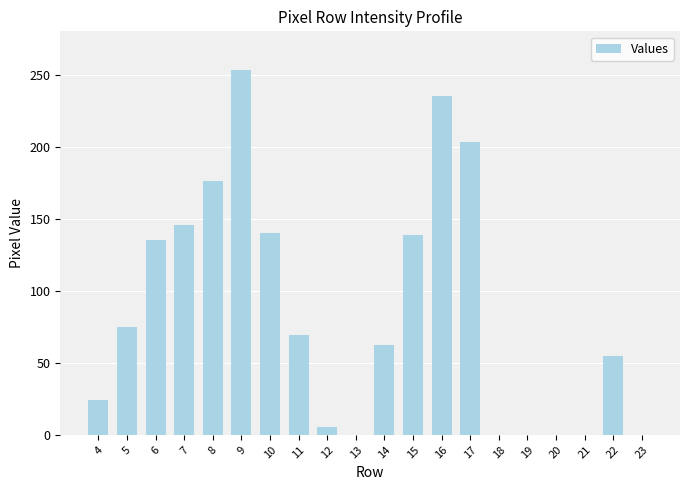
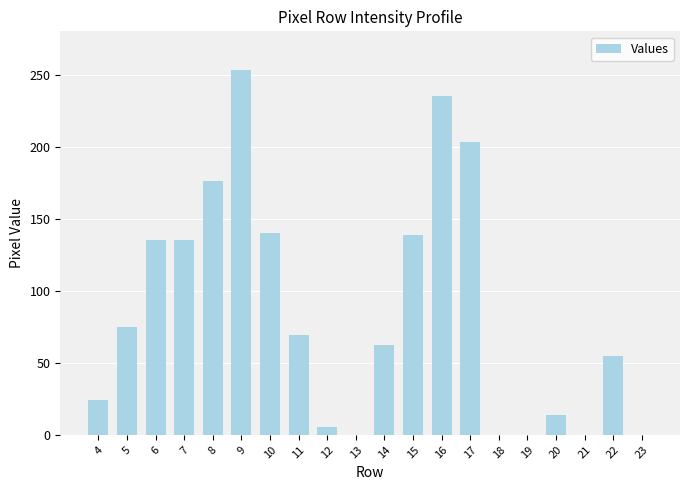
7: 146 -> 135
20: 0 -> 14
